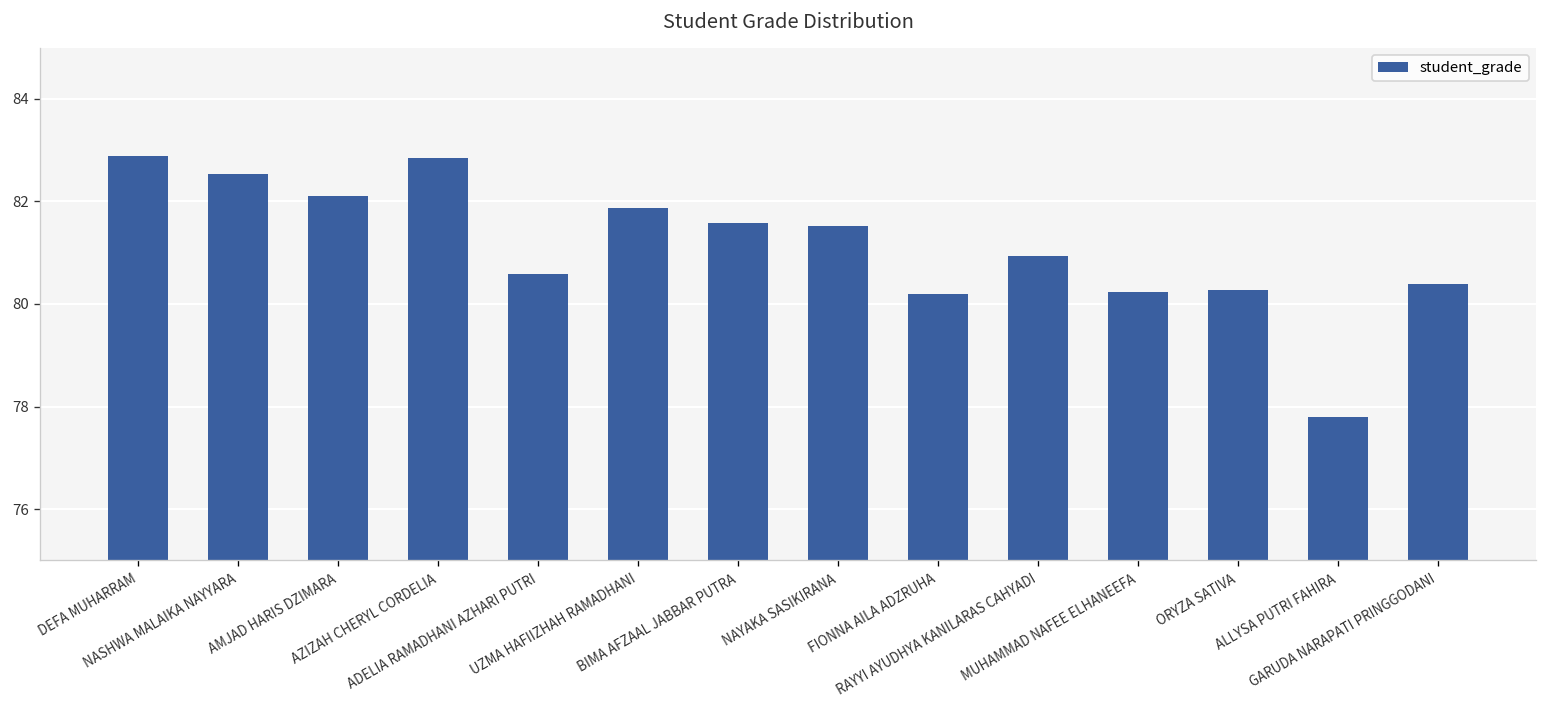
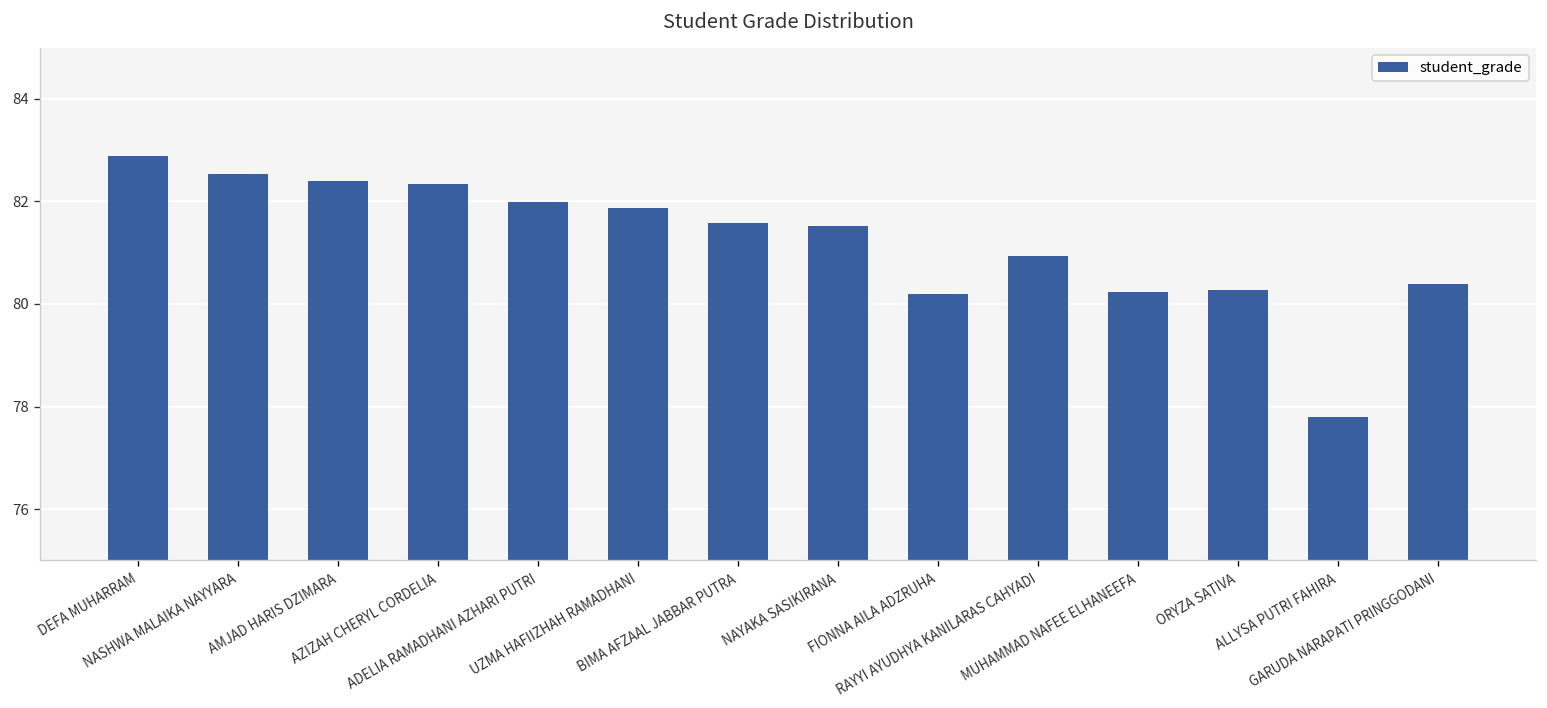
AMJAD HARIS DZIMARA: 82.1 -> 82.4
AZIZAH CHERYL CORDELIA: 82.9 -> 82.3
ADELIA RAMADHANI AZHARI PUTRI: 80.6 -> 82.0
